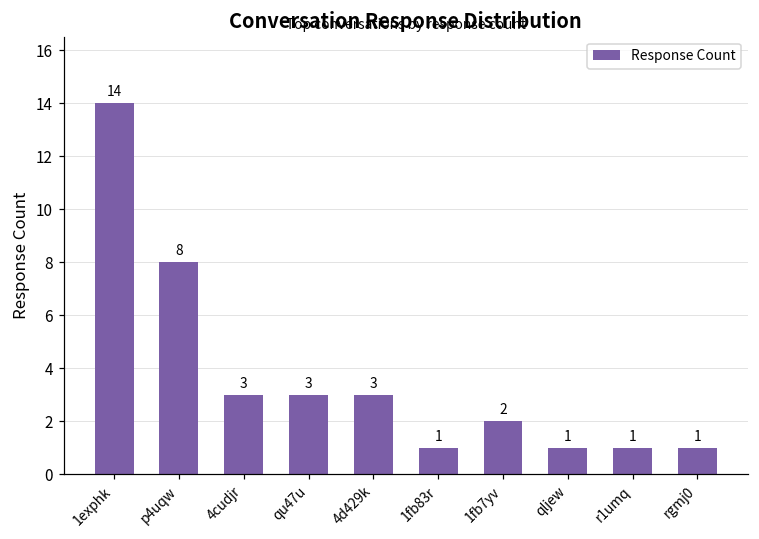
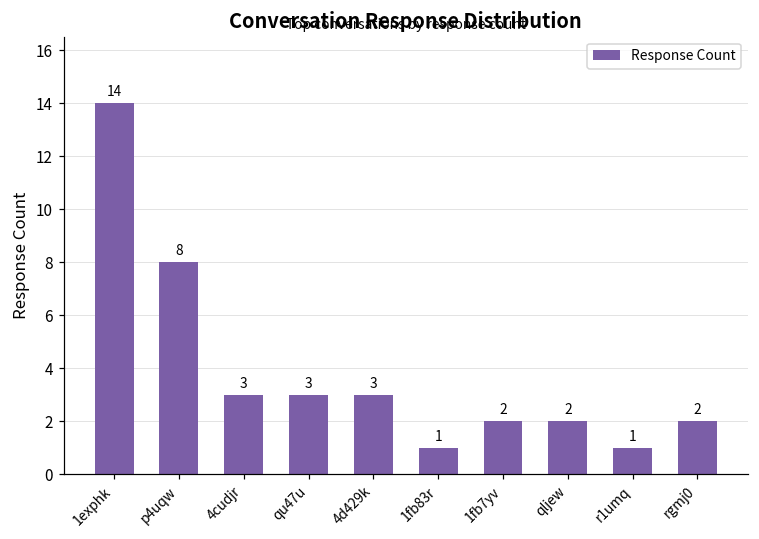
qljew: 1 -> 2
rgmj0: 1 -> 2
